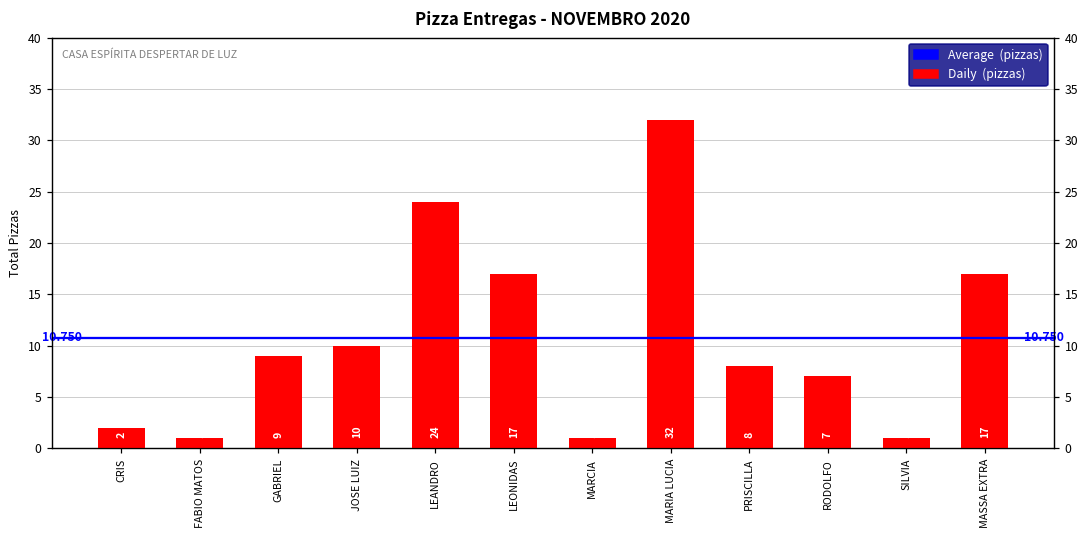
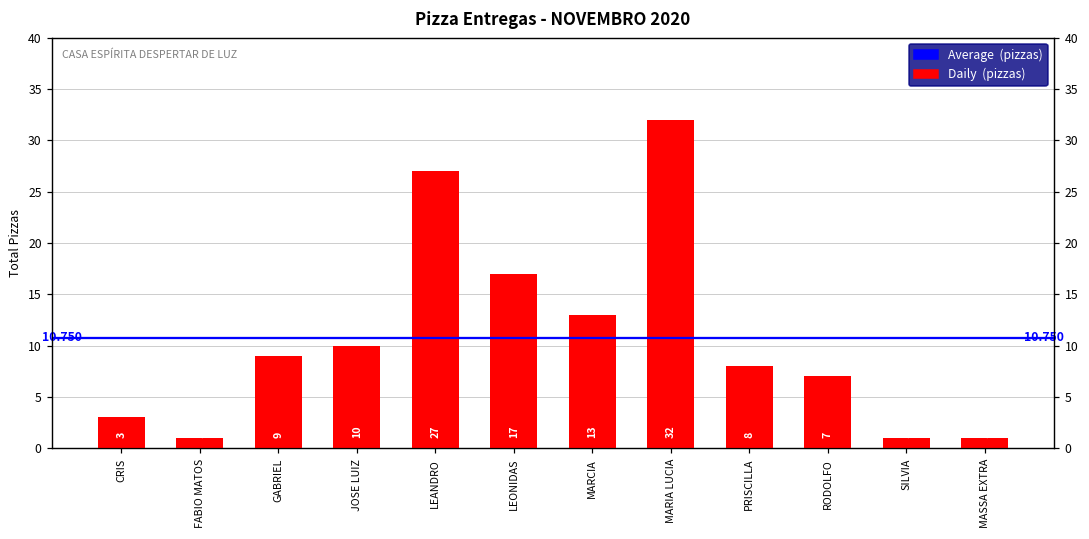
CRIS: 2 -> 3
LEANDRO: 24 -> 27
MARCIA: 1 -> 13
MASSA EXTRA: 17 -> 1
